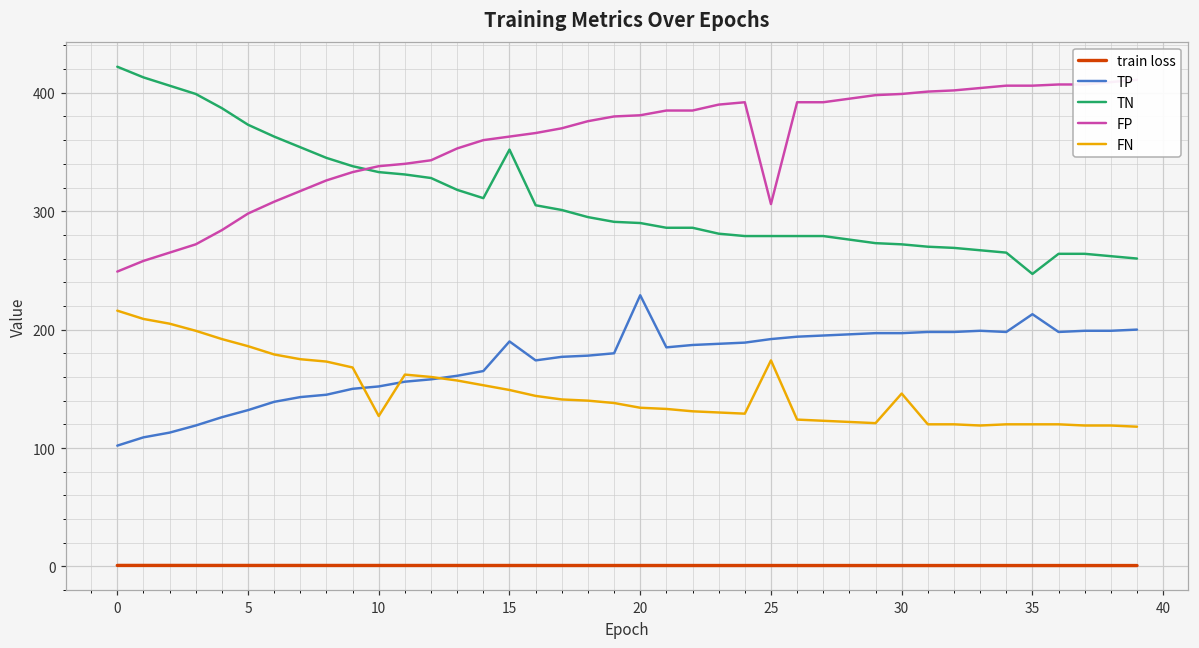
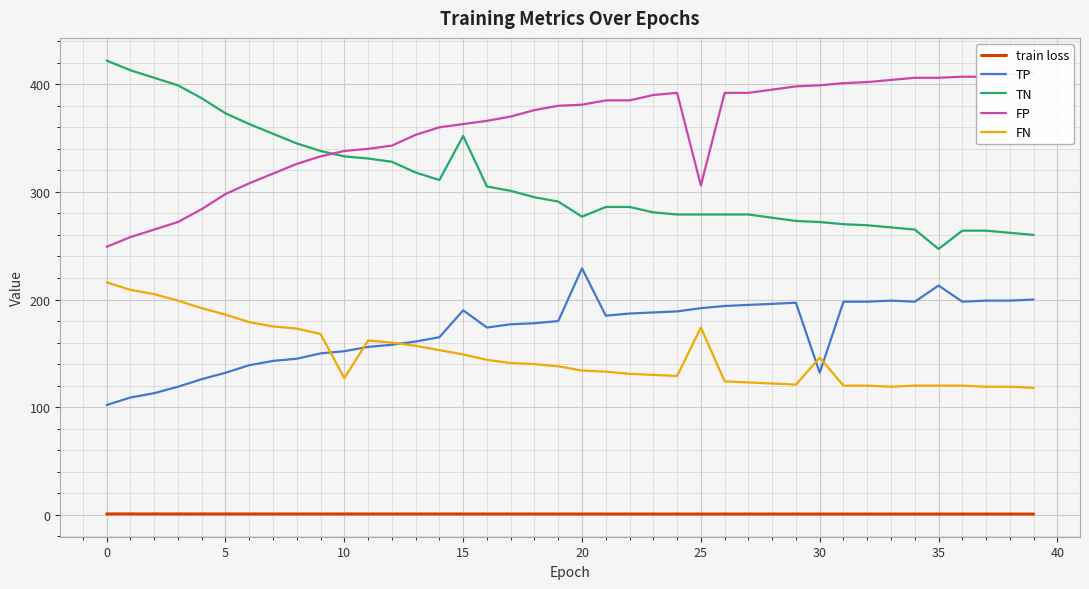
TN, 20: 290 -> 277
TP, 30: 197 -> 132
